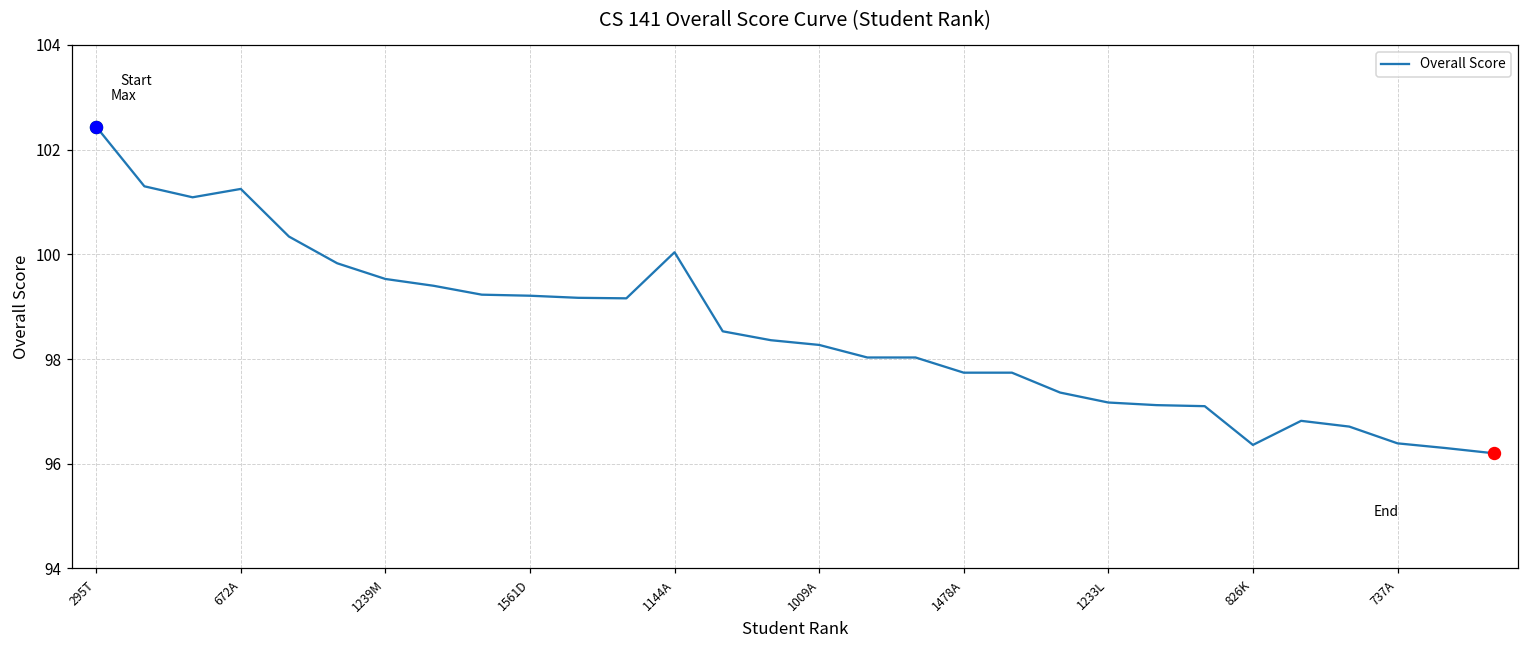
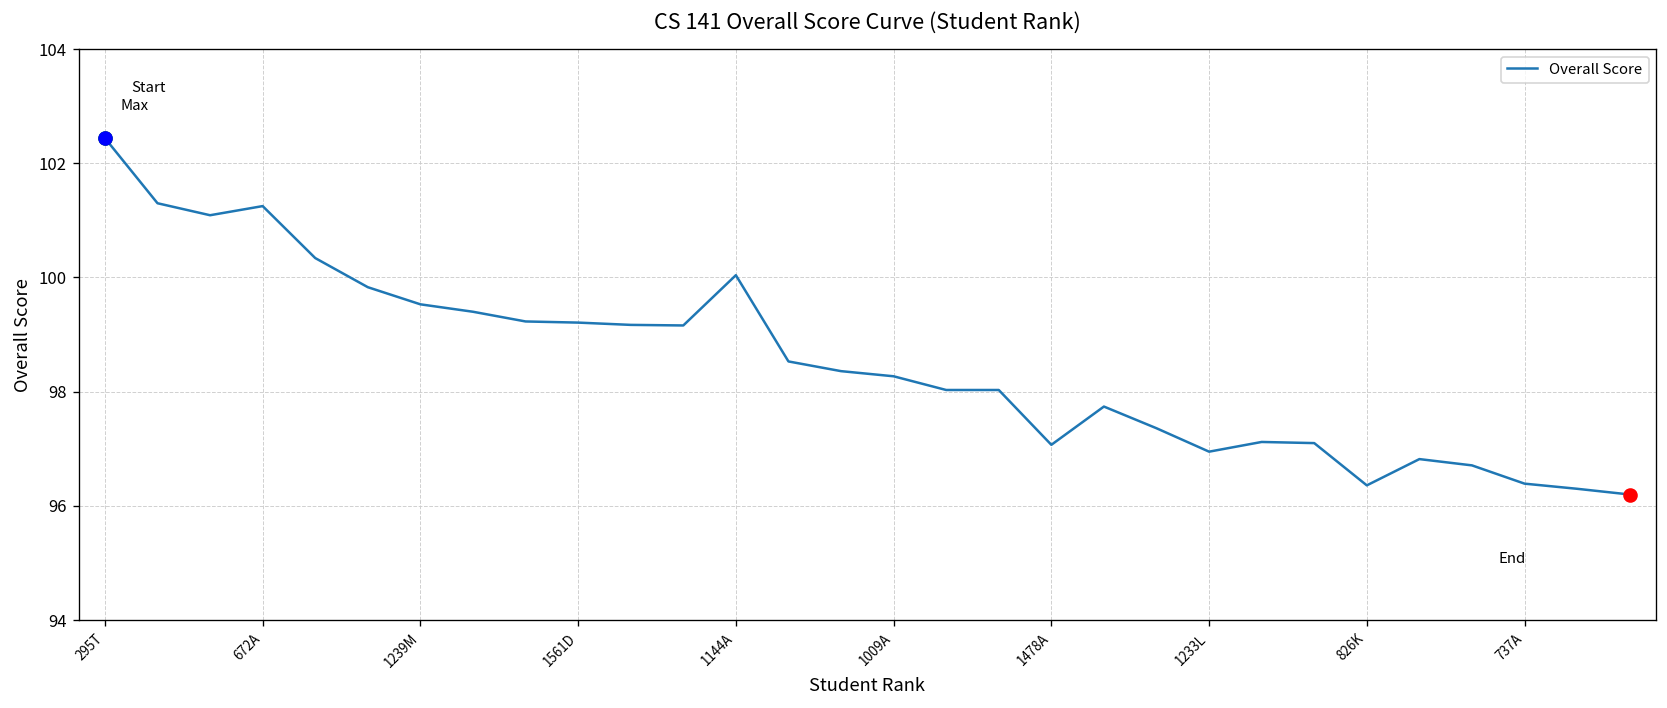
Overall Score, 1478A: 97.7 -> 97.1
Overall Score, 1233L: 97.2 -> 97.0
